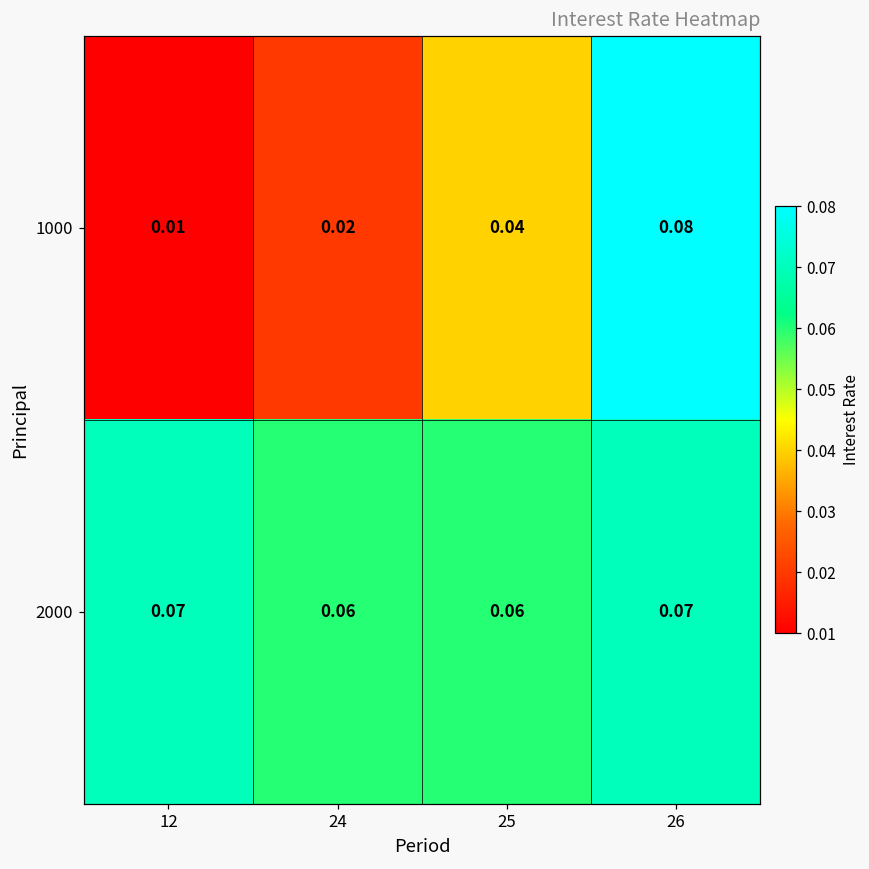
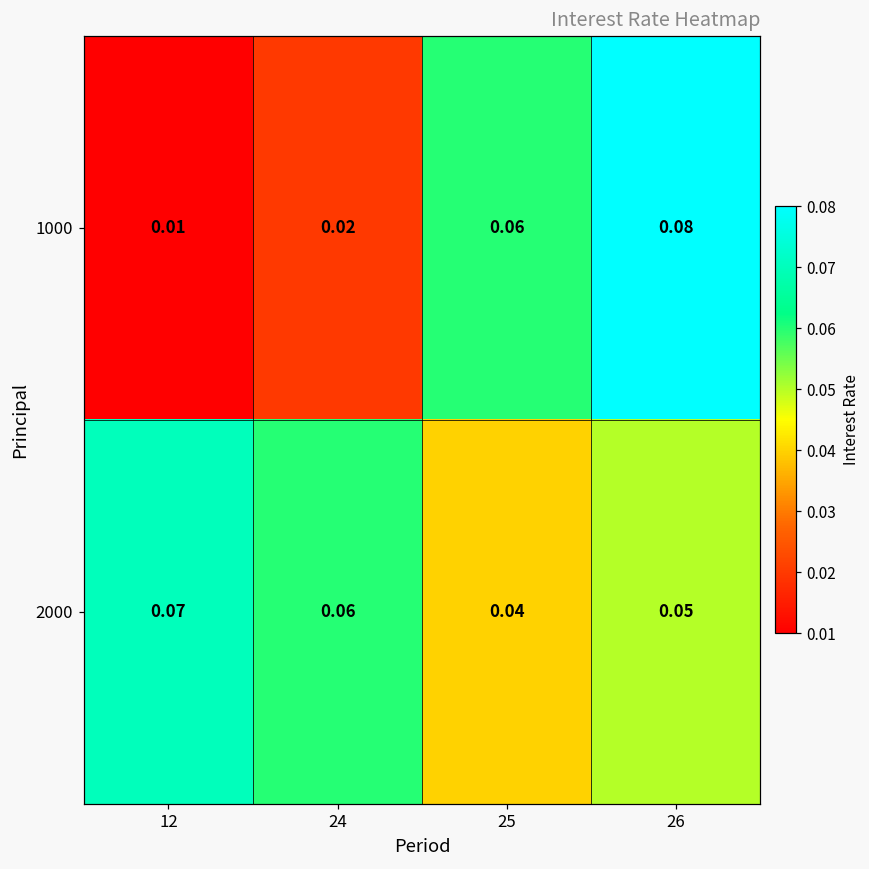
1000, 25: 0.04 -> 0.06
2000, 25: 0.06 -> 0.04
2000, 26: 0.07 -> 0.05
